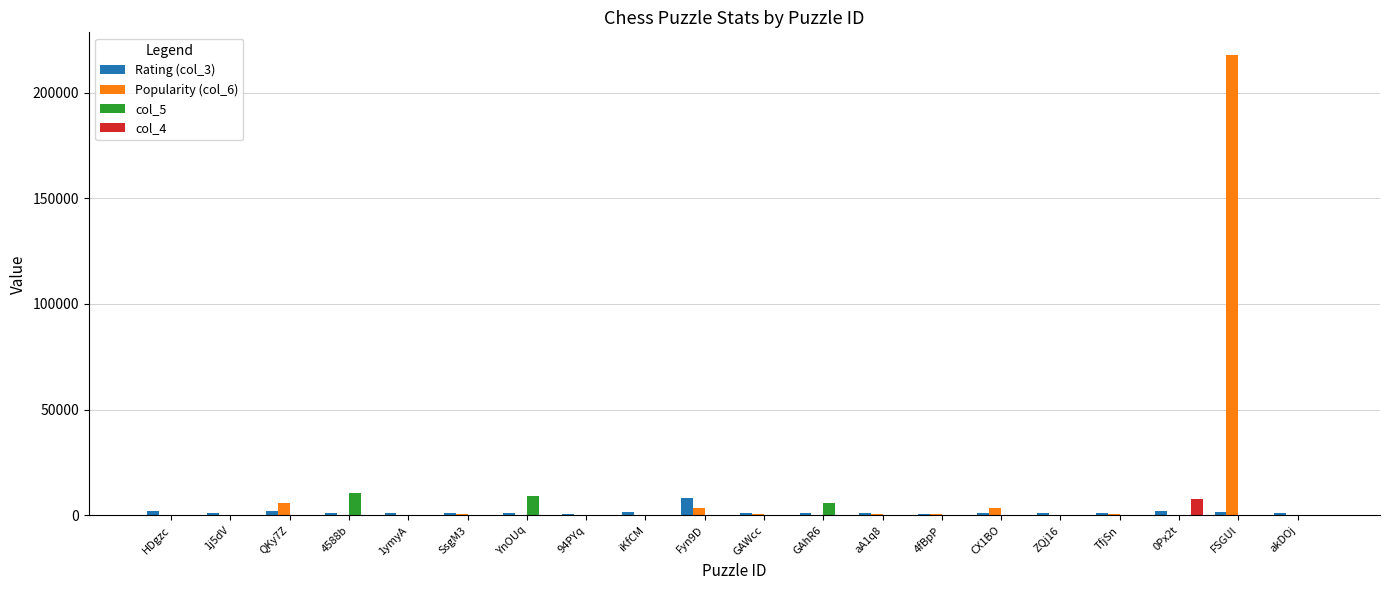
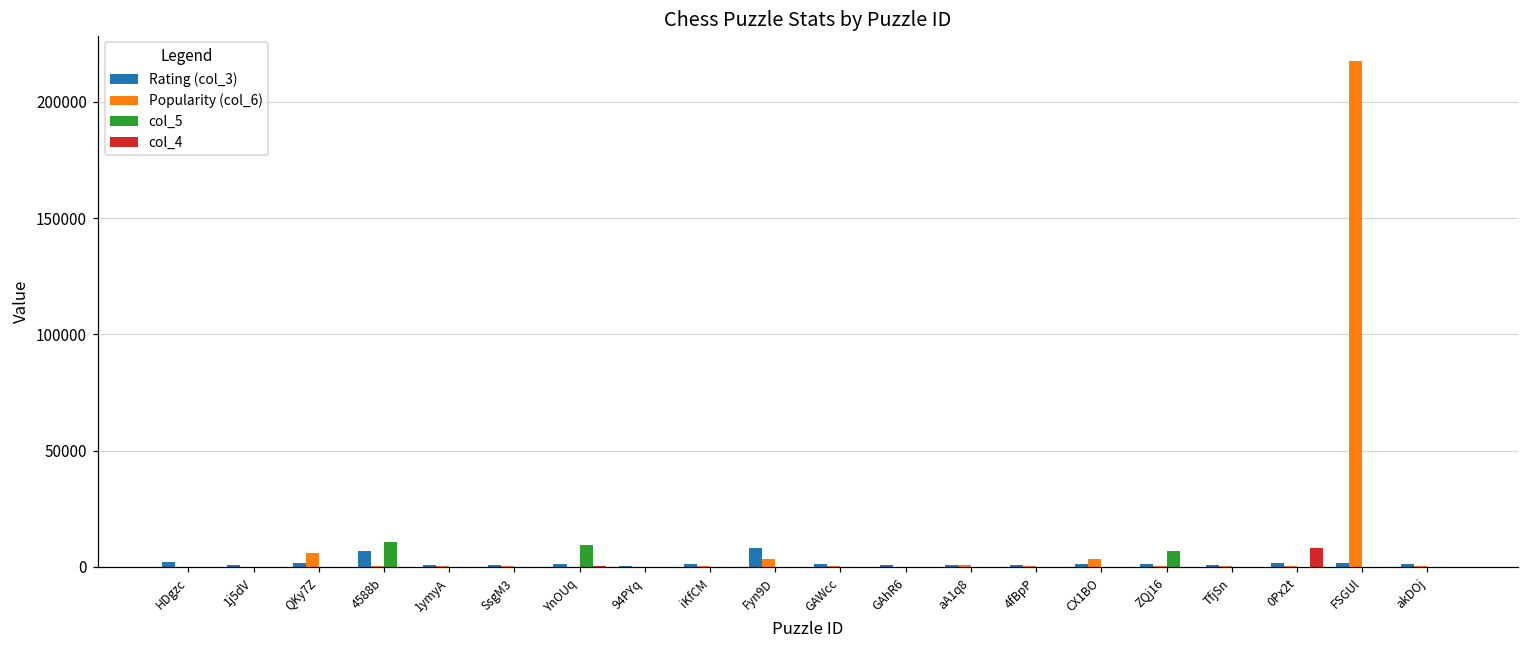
Rating (col_3), 4588b: 1000 -> 7000
col_5, GAhR6: 6000 -> 0
col_5, ZQj16: 0 -> 7000
